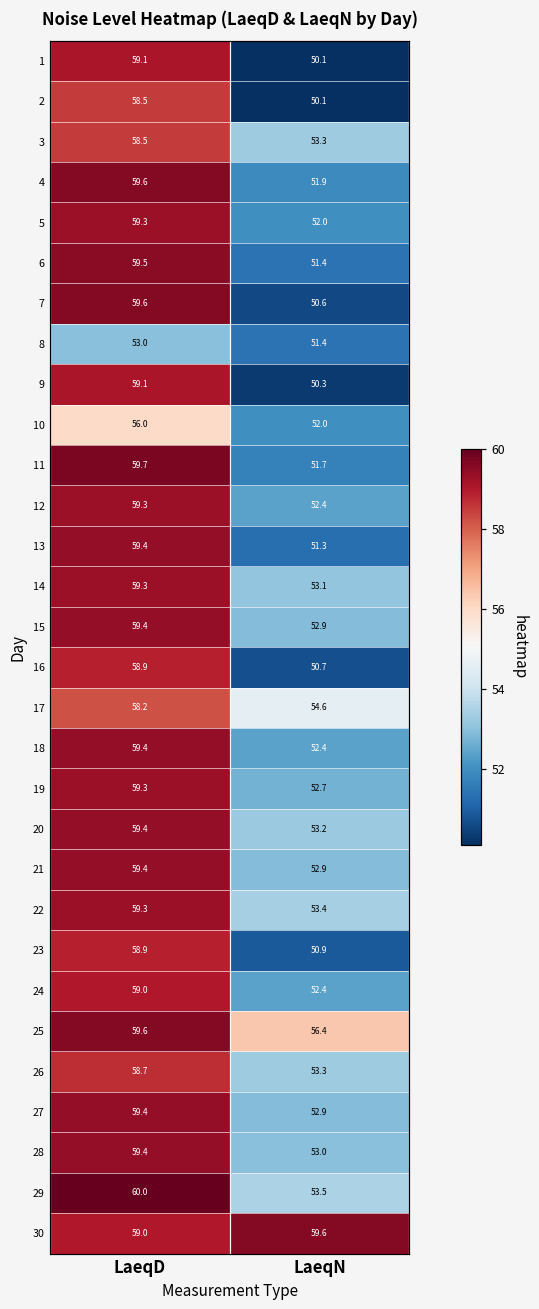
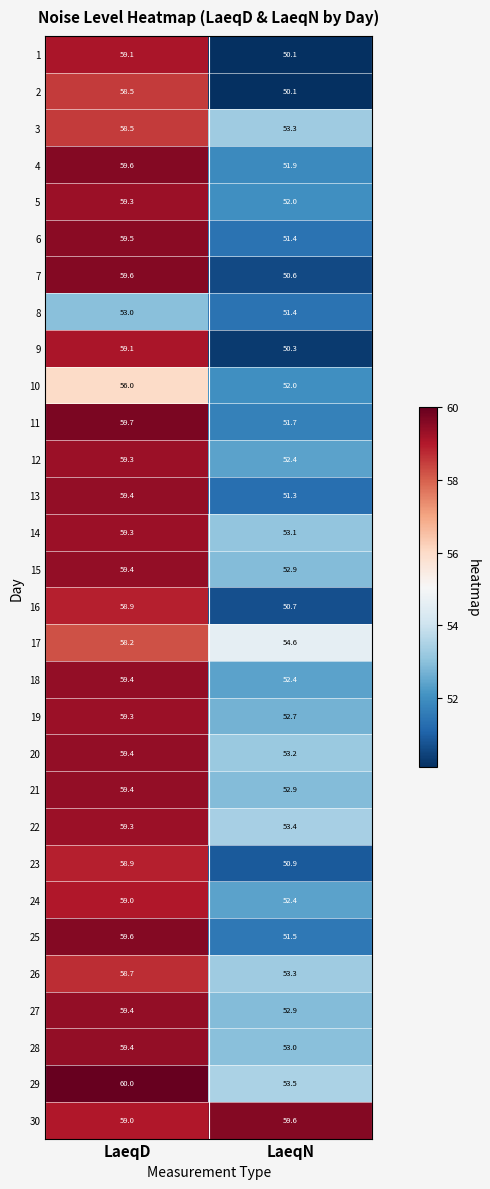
25, LaeqN: 56.4 -> 51.5
